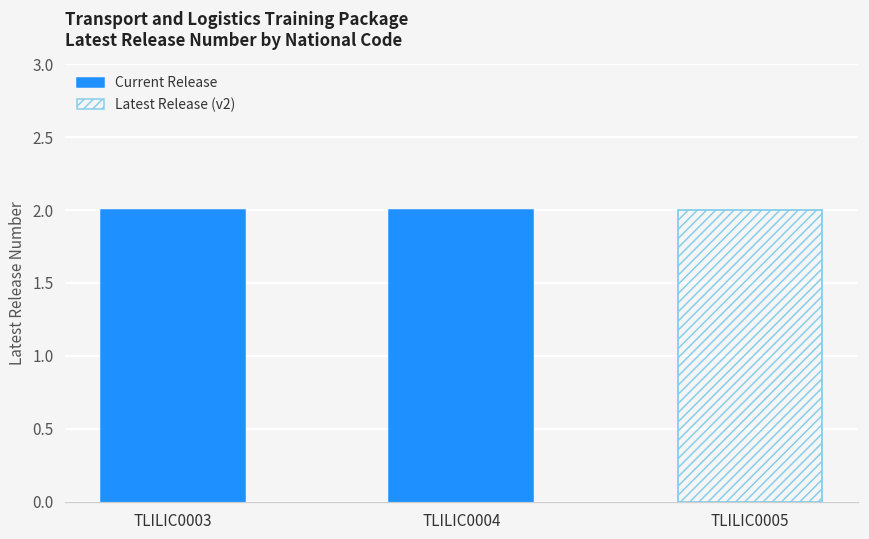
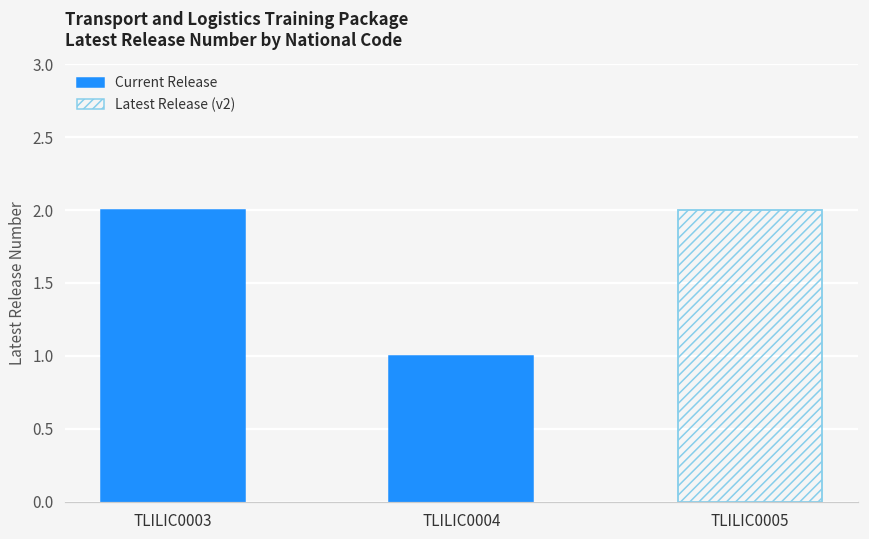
TLILIC0004: 2 -> 1
